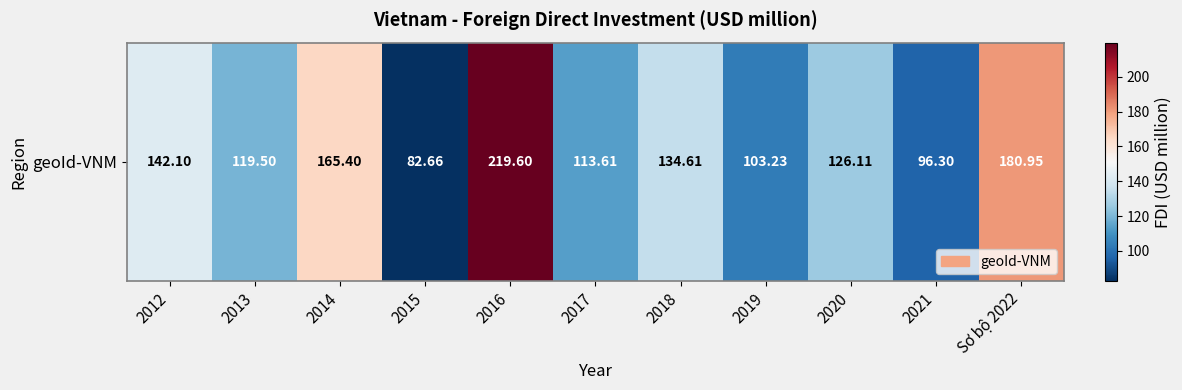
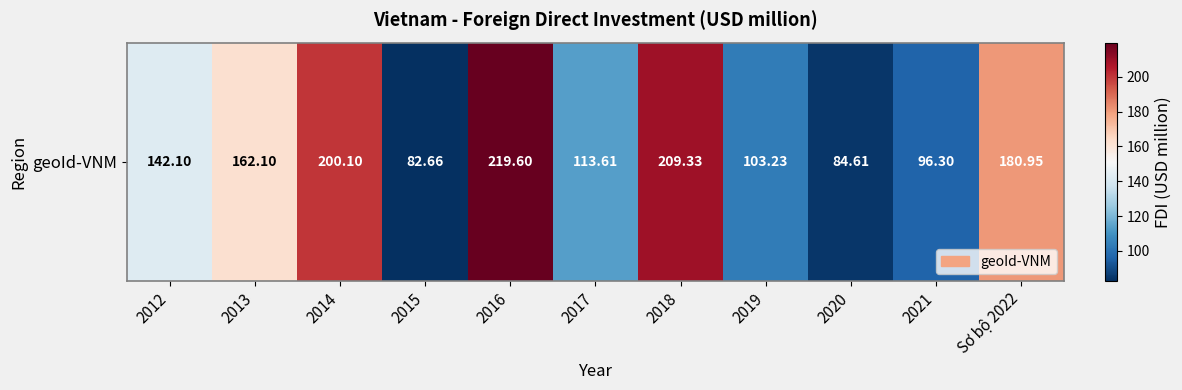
geoId-VNM, 2013: 119.50 -> 162.10
geoId-VNM, 2014: 165.40 -> 200.10
geoId-VNM, 2018: 134.61 -> 209.33
geoId-VNM, 2020: 126.11 -> 84.61
